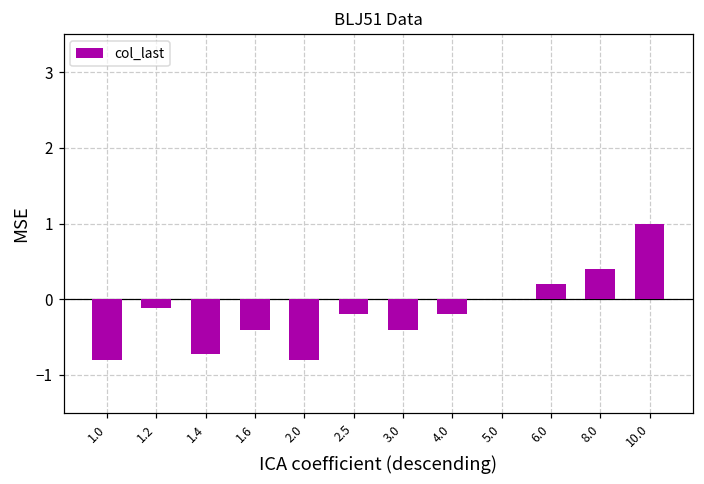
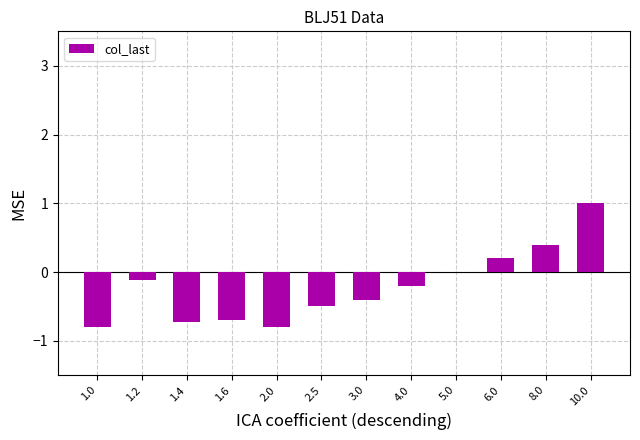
1.6: -0.4 -> -0.7
2.5: -0.2 -> -0.5
